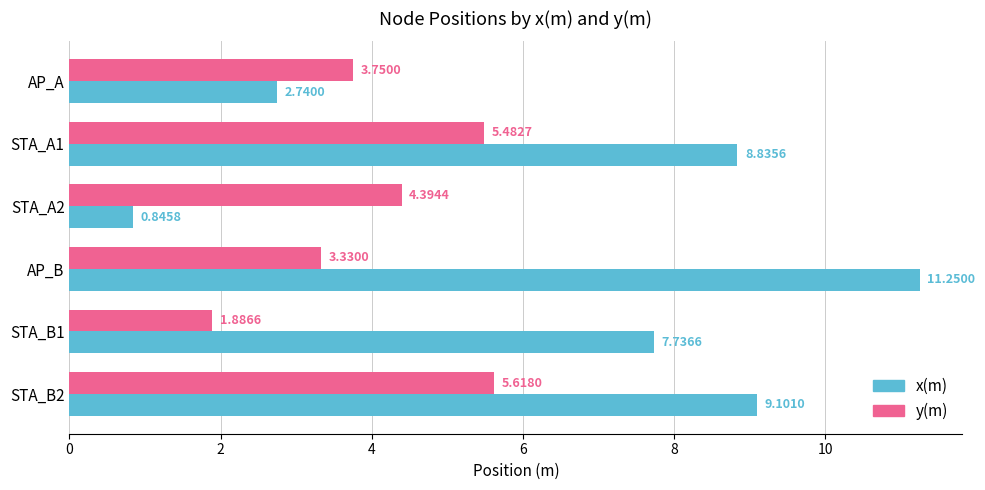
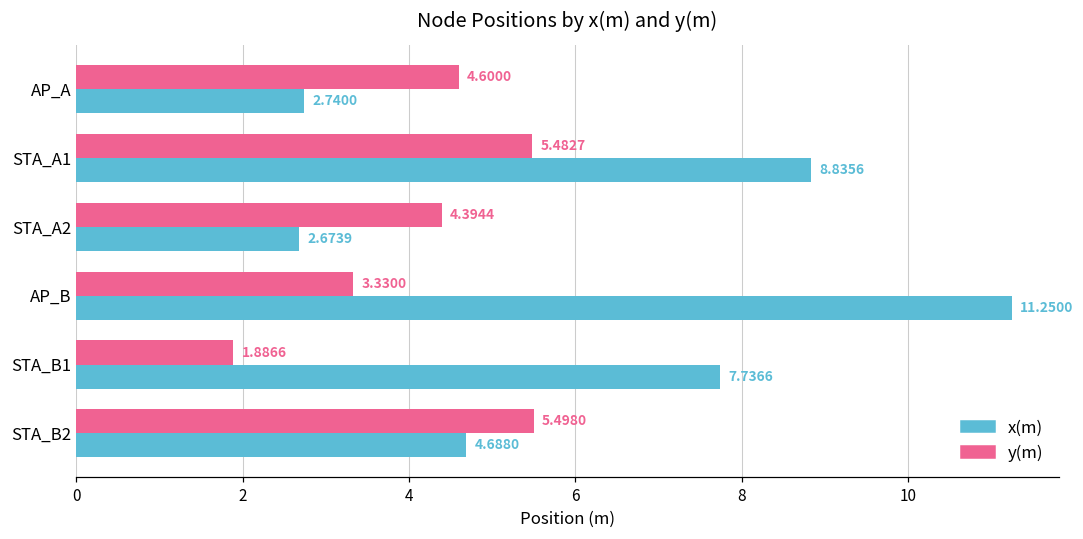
y(m), AP_A: 3.7500 -> 4.6000
x(m), STA_A2: 0.8458 -> 2.6739
y(m), STA_B2: 5.6180 -> 5.4980
x(m), STA_B2: 9.1010 -> 4.6880
